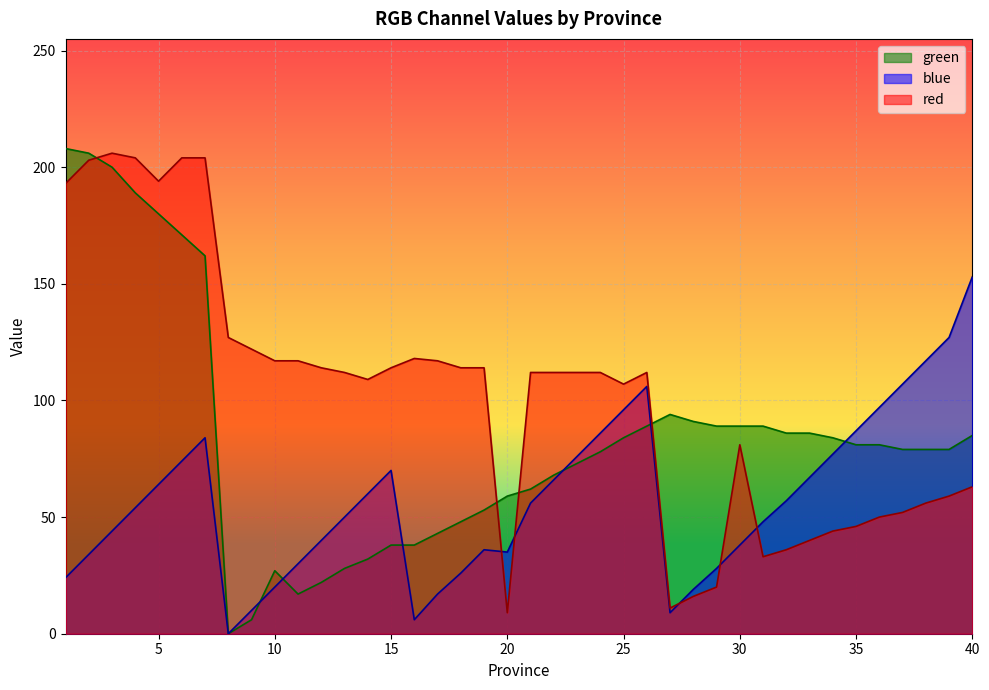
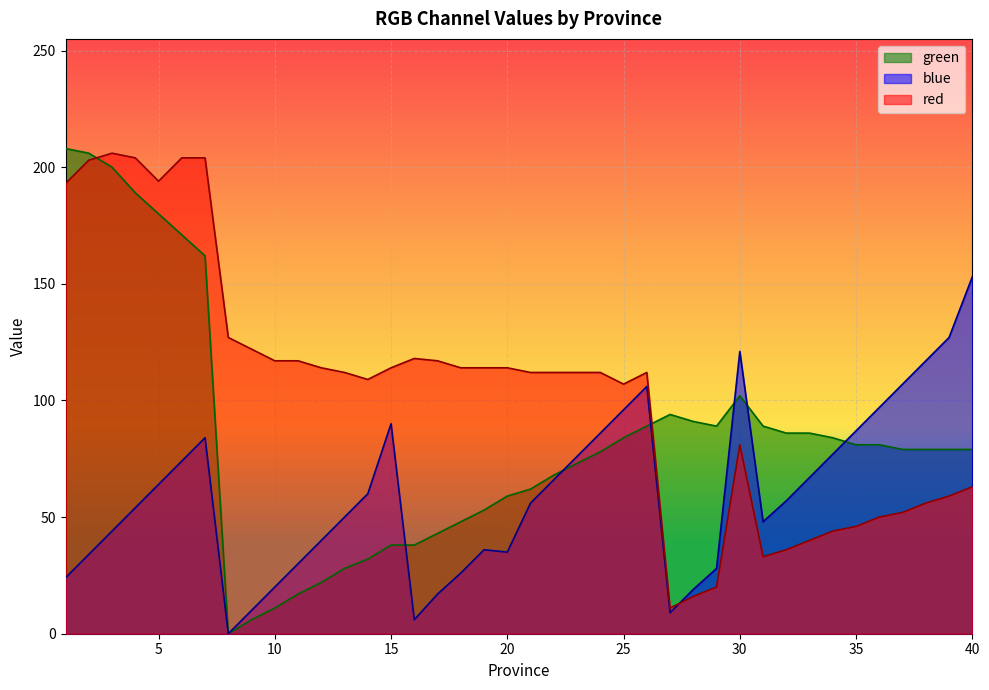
green, 10: 27 -> 11
blue, 15: 70 -> 90
red, 20: 9 -> 114
green, 30: 89 -> 102
blue, 30: 38 -> 121
green, 40: 85 -> 79
